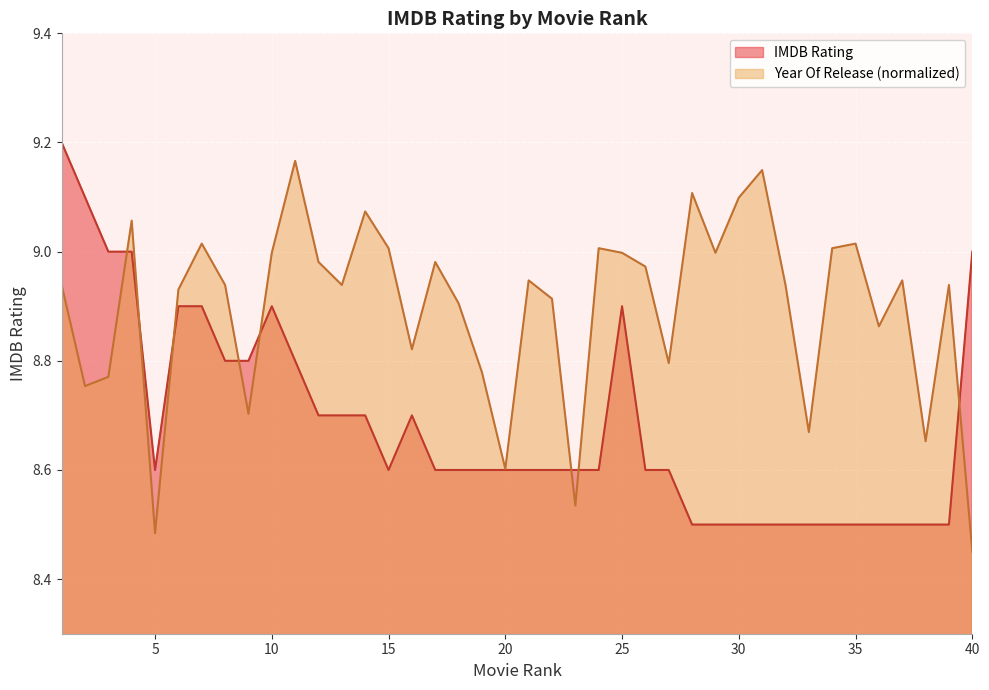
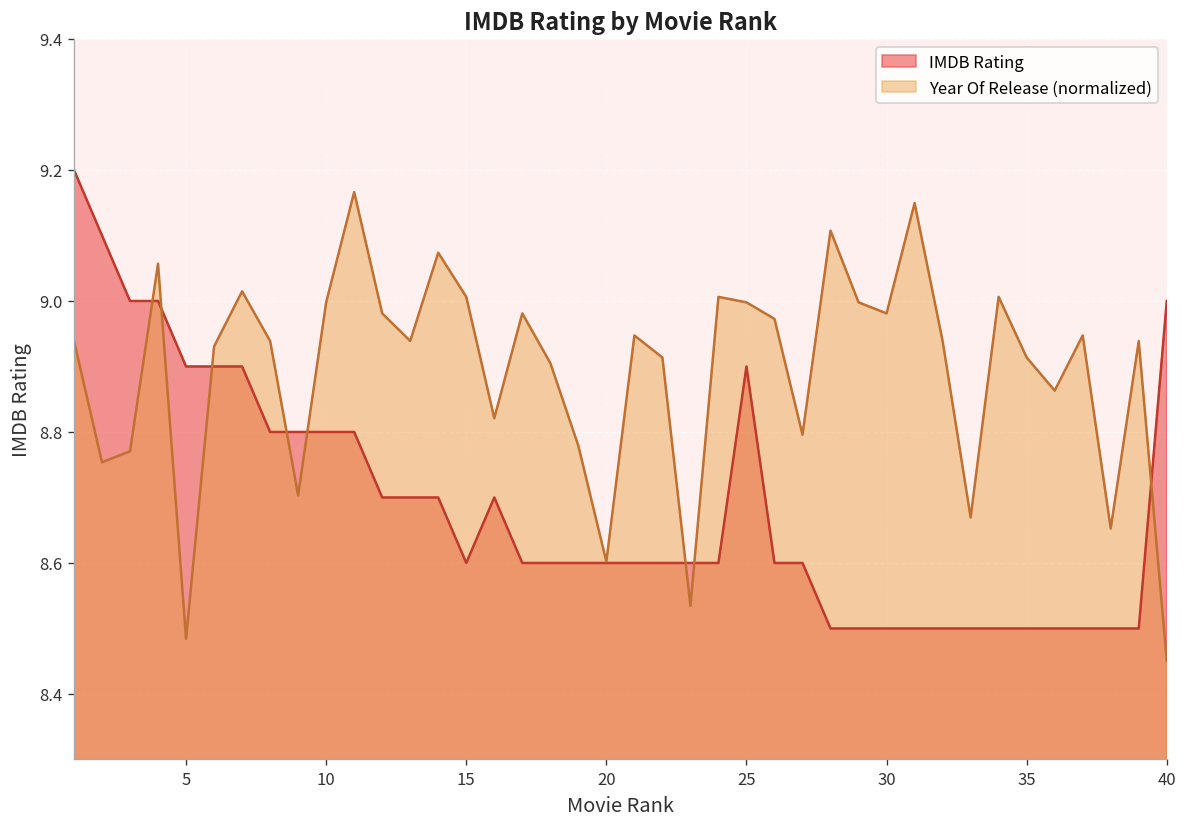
IMDB Rating, 5: 8.6 -> 8.9
IMDB Rating, 10: 8.9 -> 8.8
Year Of Release (normalized), 30: 9.10 -> 8.98
Year Of Release (normalized), 35: 9.01 -> 8.91
